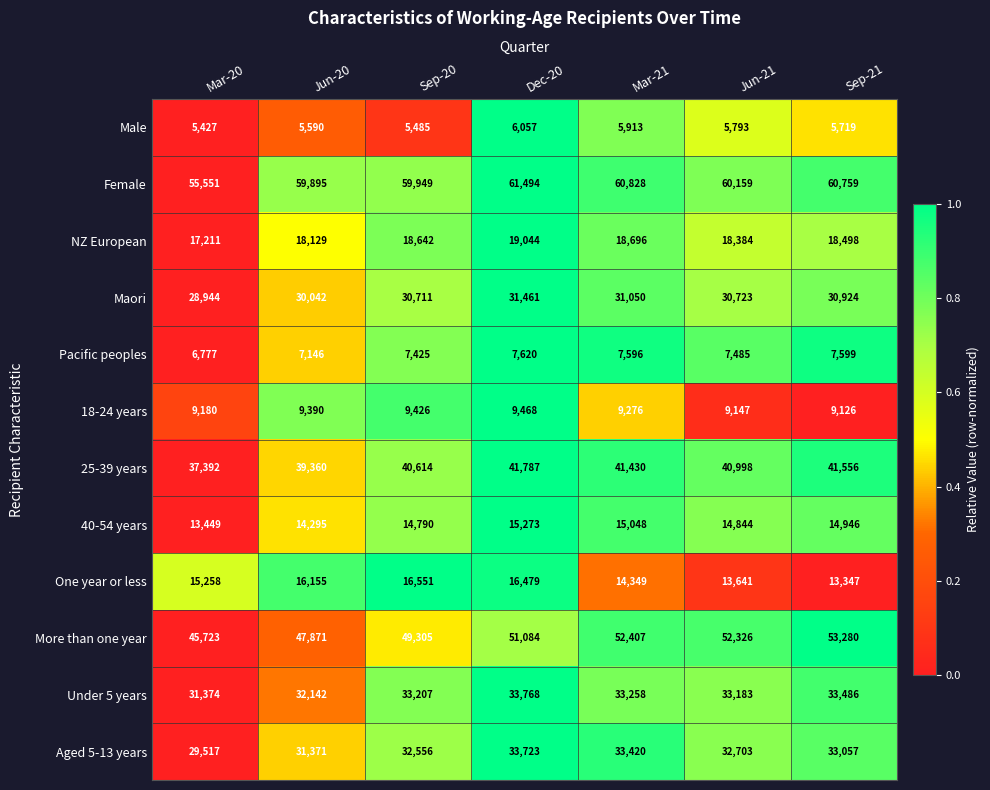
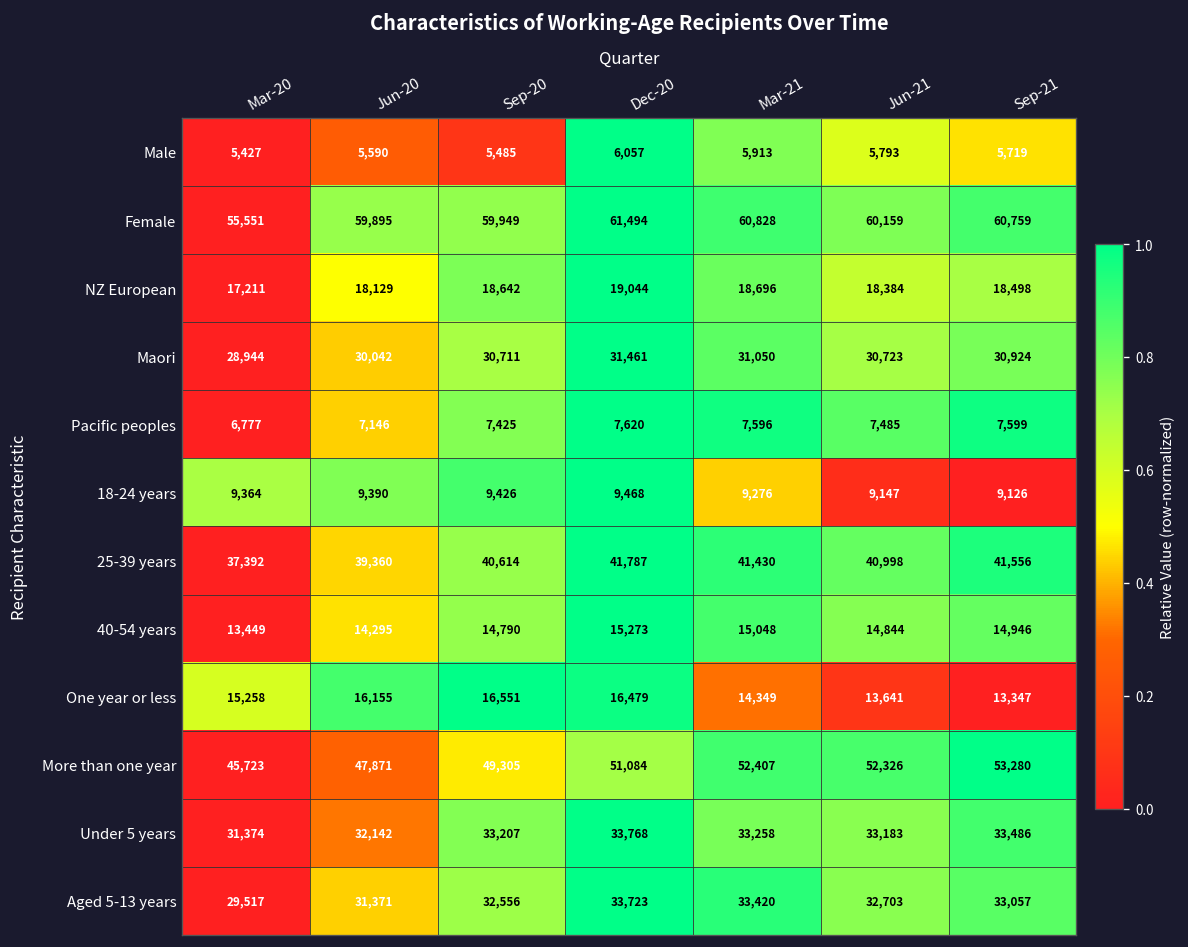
18-24 years, Mar-20: 9,180 -> 9,364
